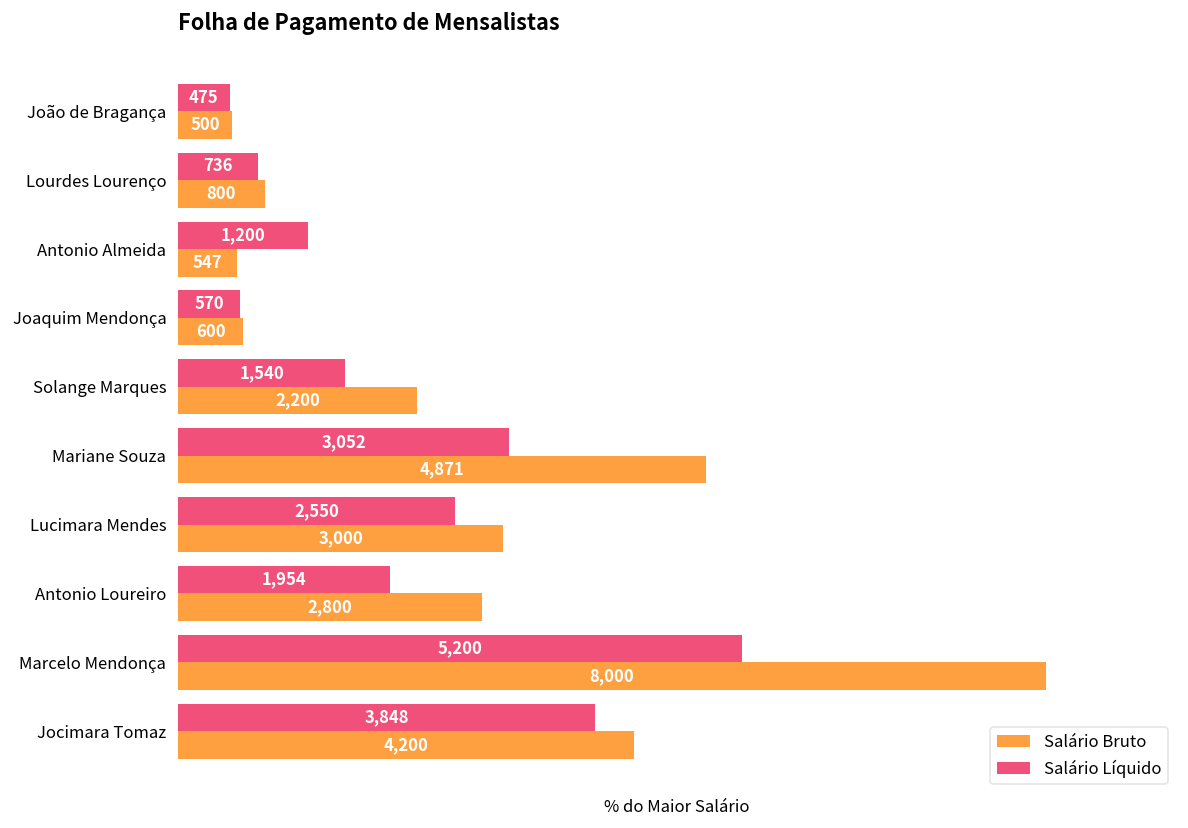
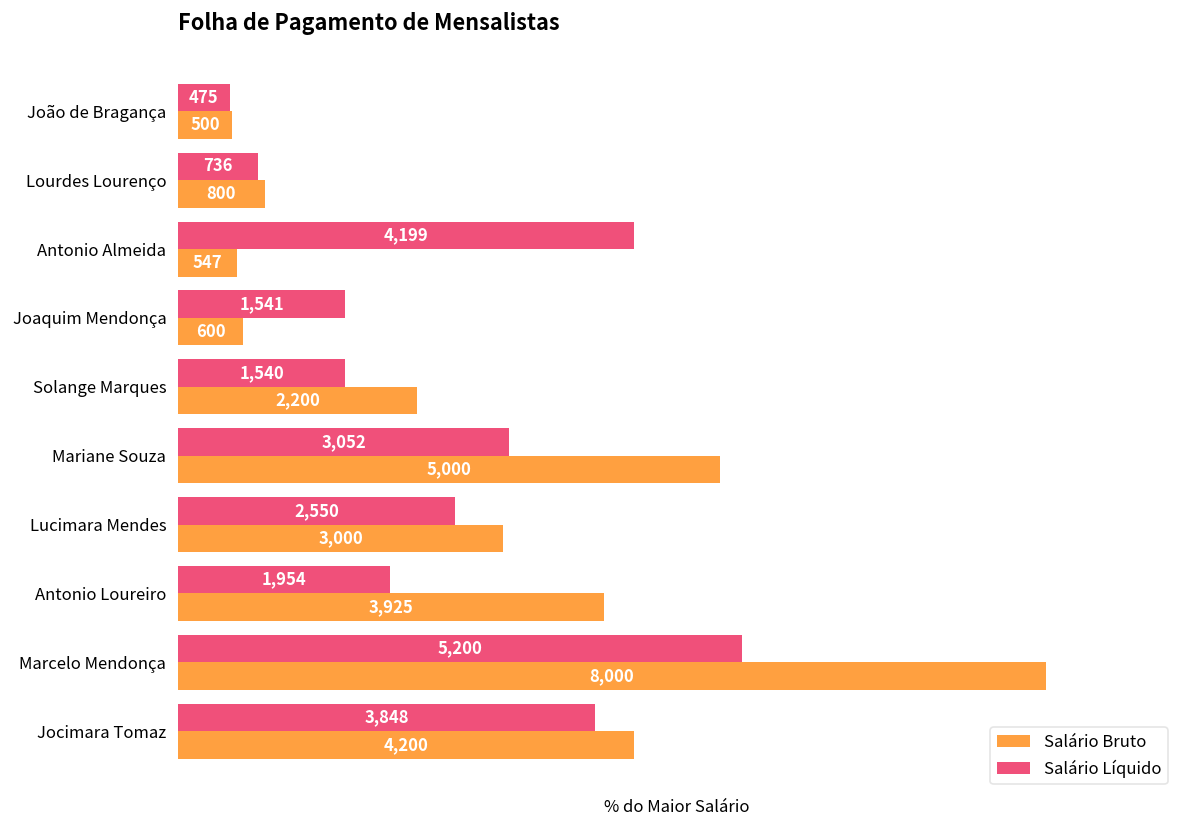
Salário Líquido, Antonio Almeida: 1,200 -> 4,199
Salário Líquido, Joaquim Mendonça: 570 -> 1,541
Salário Bruto, Mariane Souza: 4,871 -> 5,000
Salário Bruto, Antonio Loureiro: 2,800 -> 3,925
